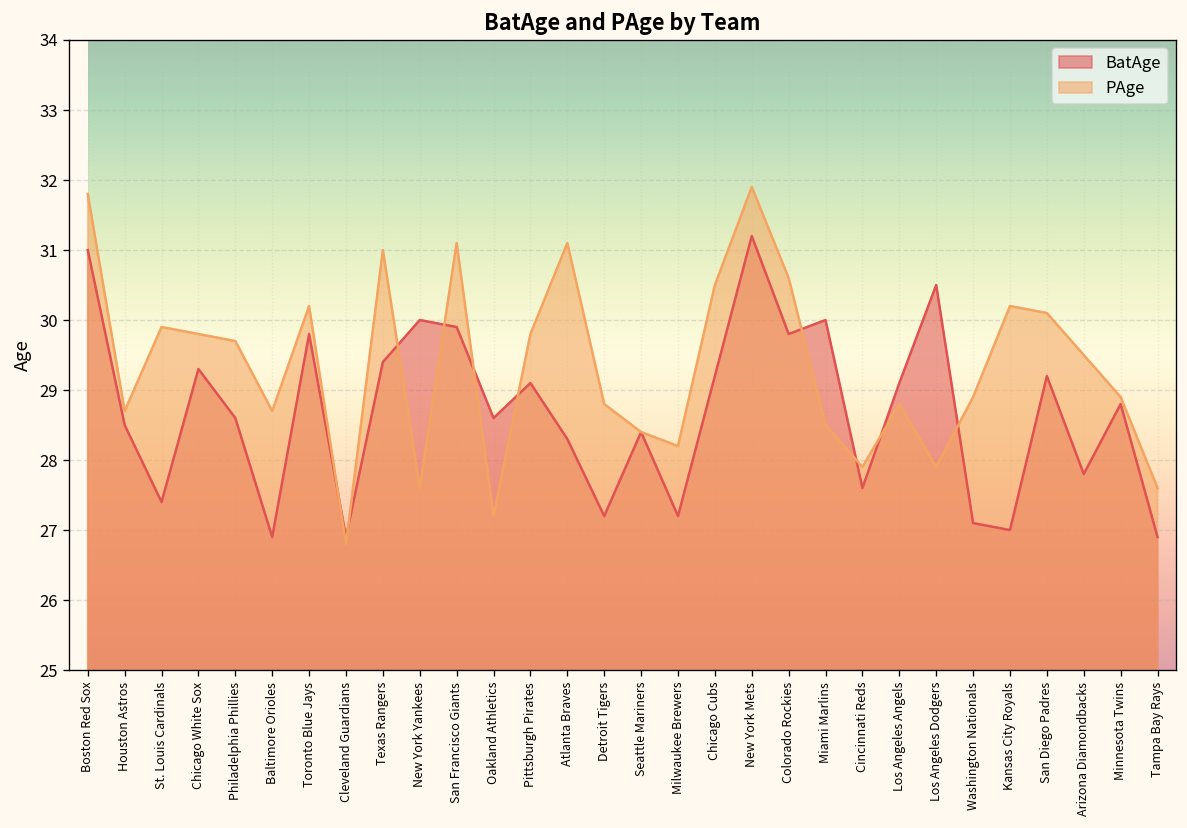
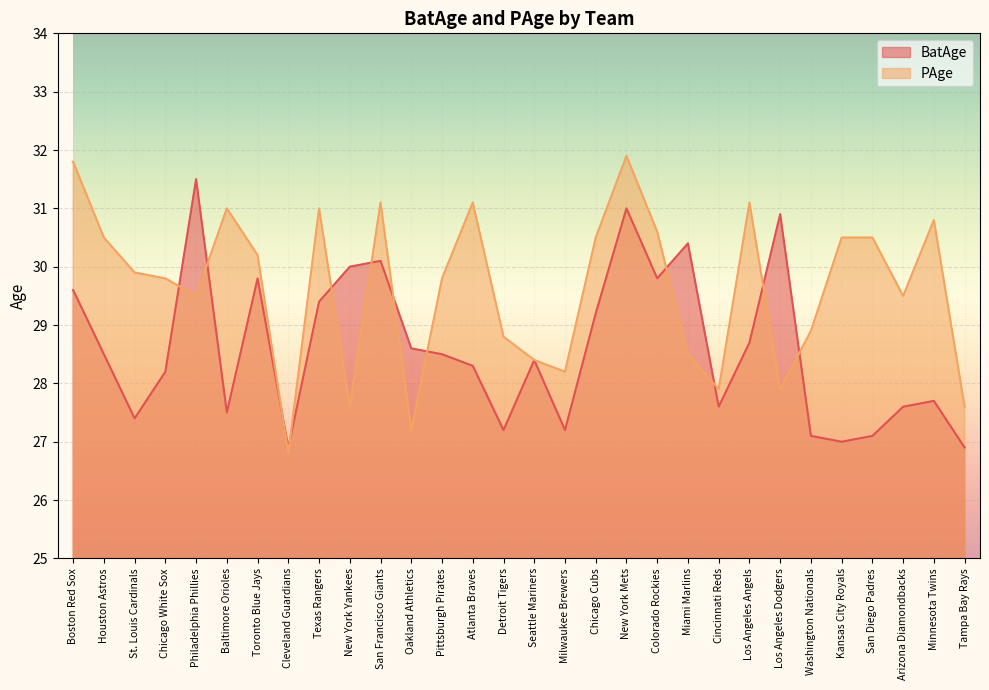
BatAge, Boston Red Sox: 31.0 -> 29.6
PAge, Houston Astros: 28.7 -> 30.5
BatAge, Chicago White Sox: 29.3 -> 28.2
BatAge, Philadelphia Phillies: 28.6 -> 31.5
PAge, Philadelphia Phillies: 29.7 -> 29.5
BatAge, Baltimore Orioles: 26.9 -> 27.5
PAge, Baltimore Orioles: 28.7 -> 31.0
BatAge, San Francisco Giants: 29.9 -> 30.1
BatAge, Pittsburgh Pirates: 29.1 -> 28.5
BatAge, New York Mets: 31.2 -> 31.0
BatAge, Miami Marlins: 30.0 -> 30.4
BatAge, Los Angeles Angels: 29.1 -> 28.7
PAge, Los Angeles Angels: 28.8 -> 31.1
BatAge, Los Angeles Dodgers: 30.5 -> 30.9
PAge, Kansas City Royals: 30.2 -> 30.5
BatAge, San Diego Padres: 29.2 -> 27.1
PAge, San Diego Padres: 30.1 -> 30.5
BatAge, Arizona Diamondbacks: 27.8 -> 27.6
BatAge, Minnesota Twins: 28.8 -> 27.7
PAge, Minnesota Twins: 28.9 -> 30.8
